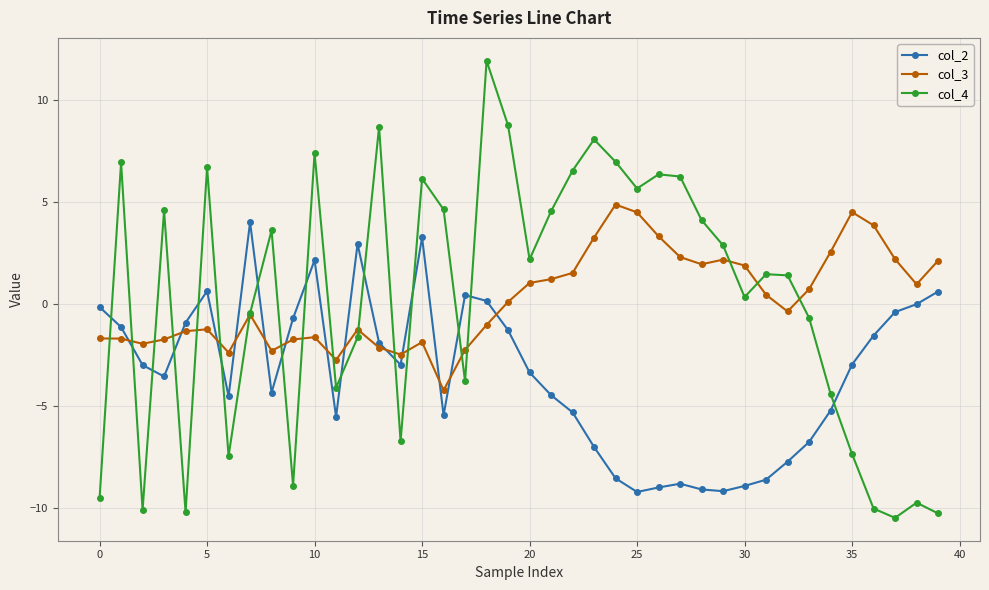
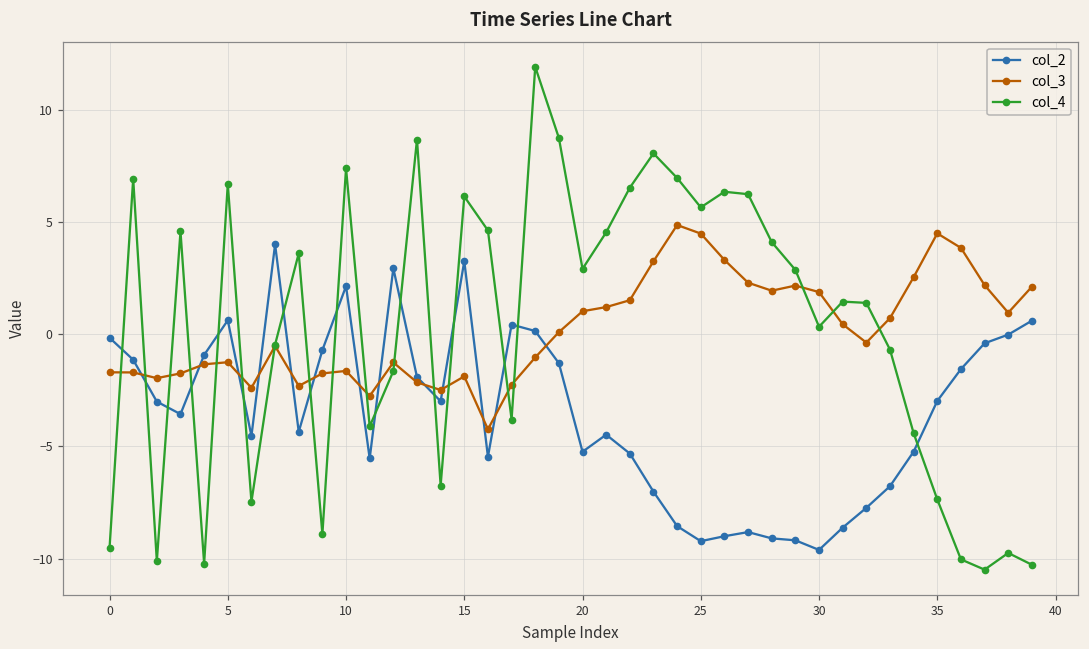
col_2, 20: -3.4 -> -5.2
col_4, 20: 2.2 -> 2.9
col_2, 30: -8.9 -> -9.6
